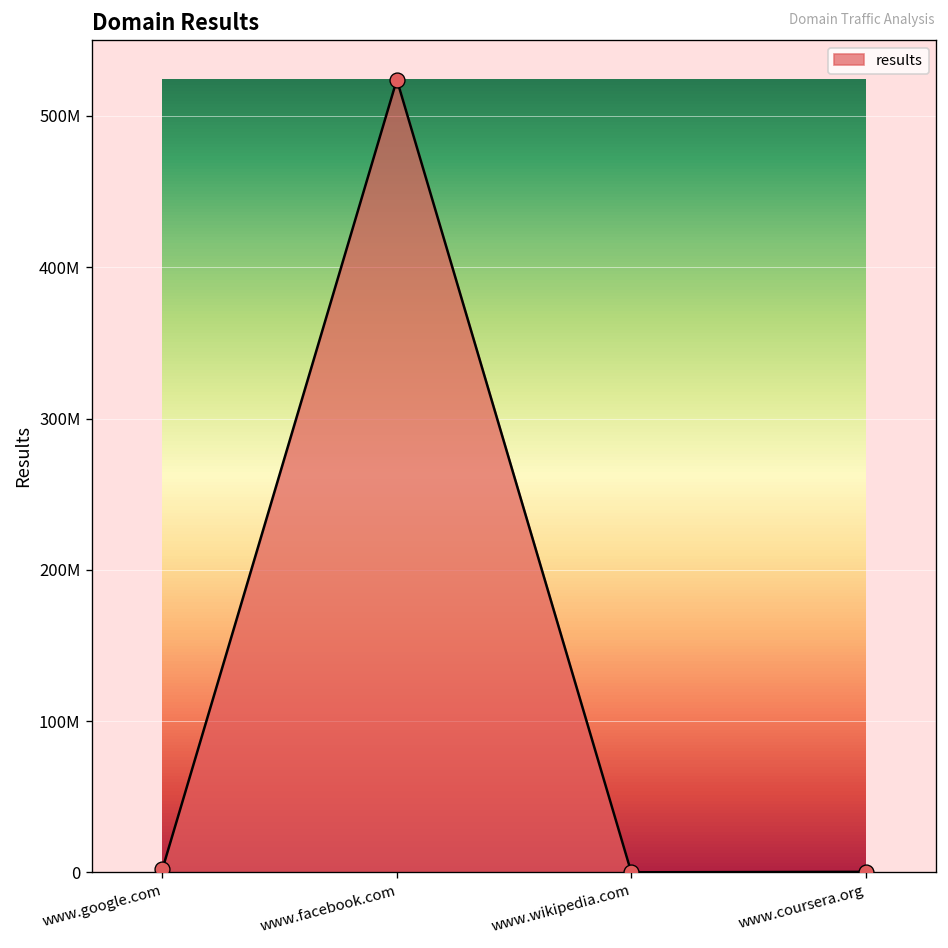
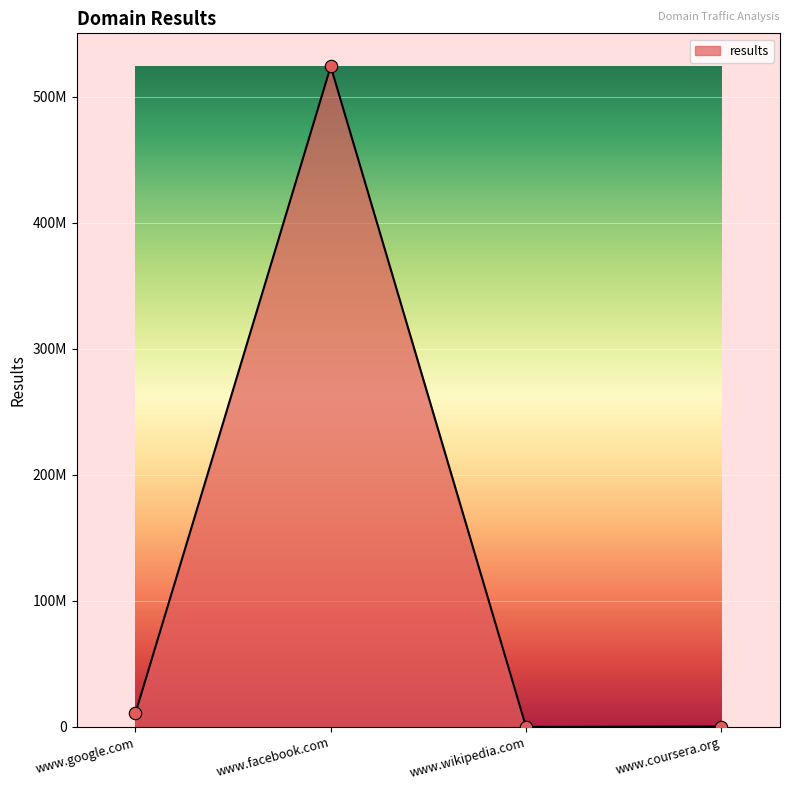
www.google.com: 2000000 -> 11000000
